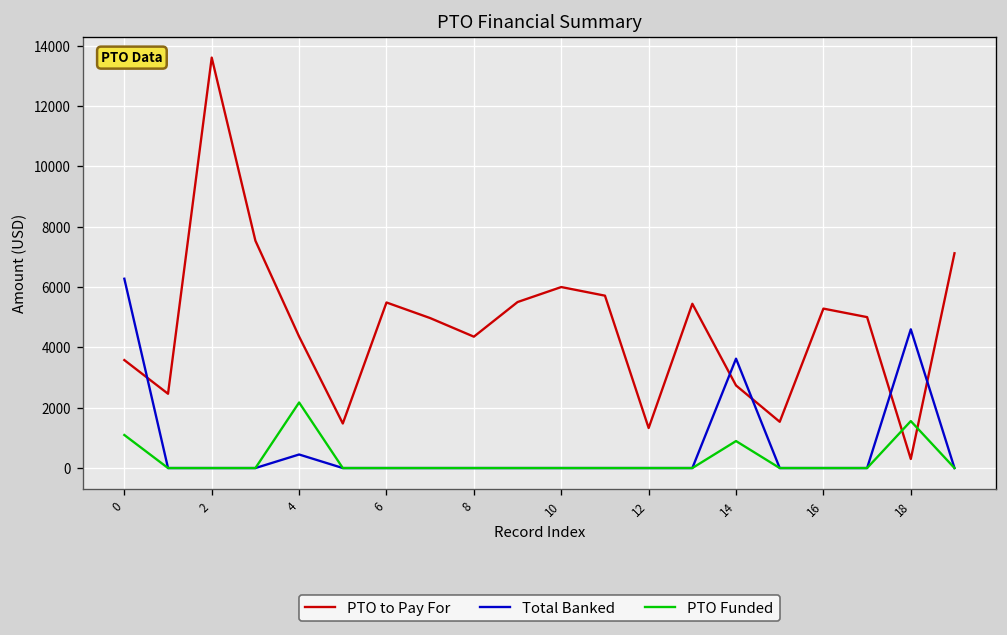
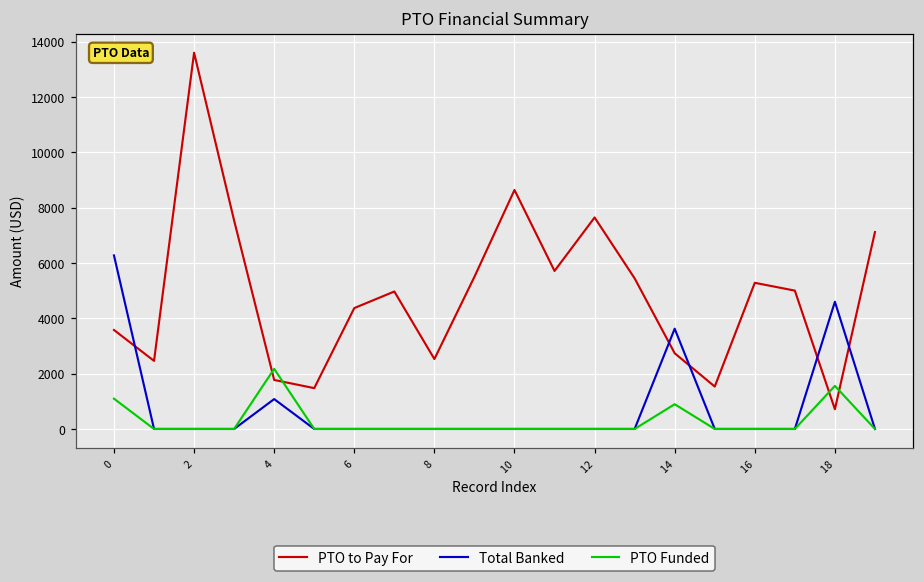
PTO to Pay For, 4: 4400 -> 1800
Total Banked, 4: 400 -> 1100
PTO to Pay For, 6: 5500 -> 4400
PTO to Pay For, 8: 4400 -> 2500
PTO to Pay For, 10: 6000 -> 8600
PTO to Pay For, 12: 1300 -> 7600
PTO to Pay For, 18: 300 -> 700
